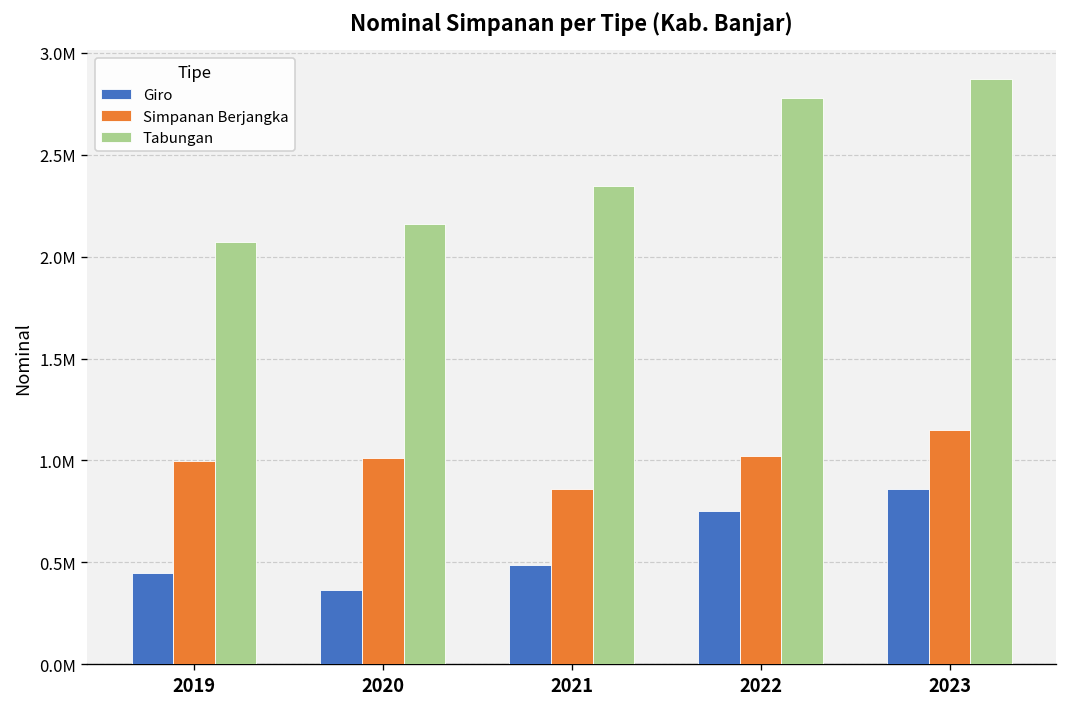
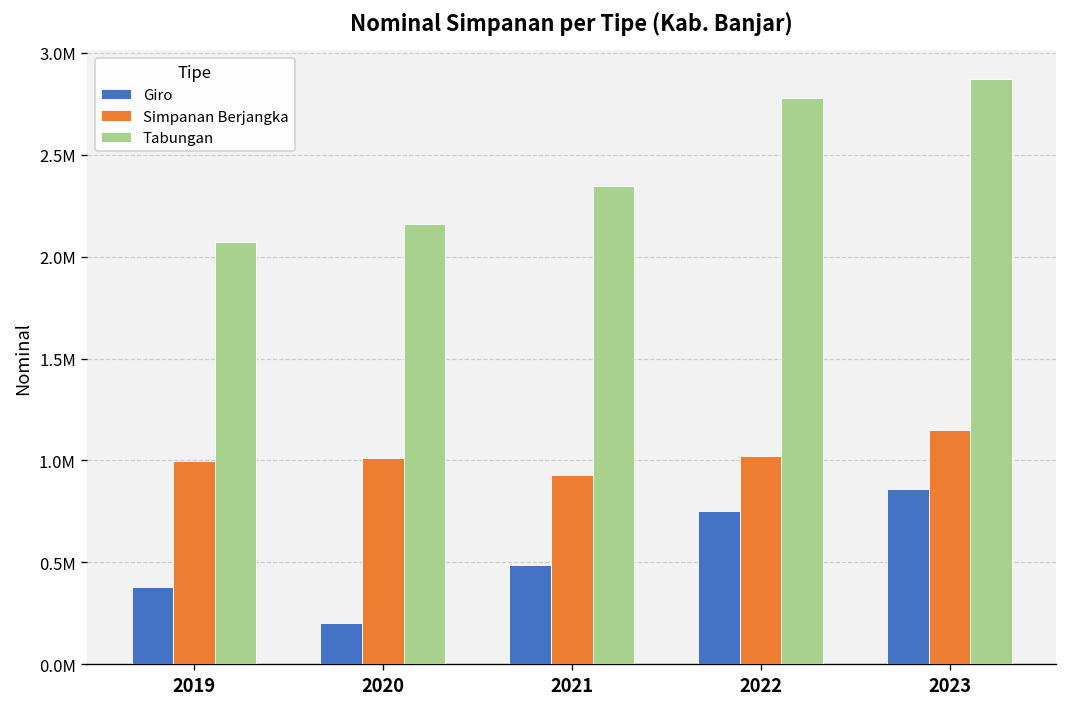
Giro, 2019: 450000 -> 380000
Giro, 2020: 360000 -> 200000
Simpanan Berjangka, 2021: 860000 -> 930000
